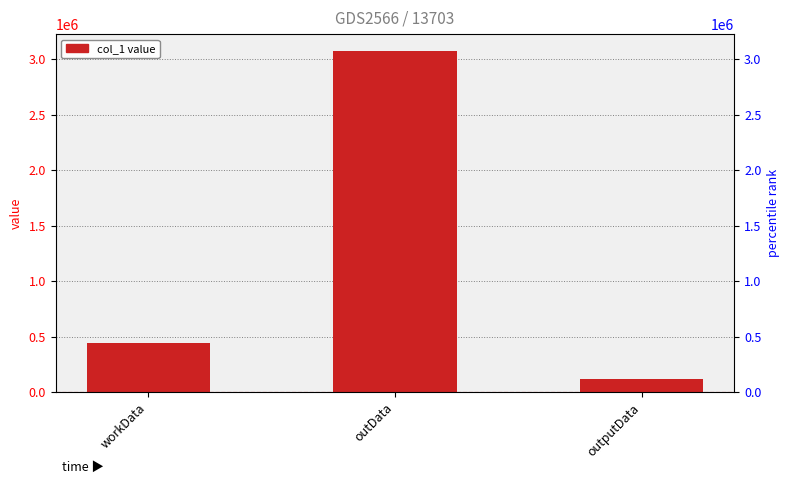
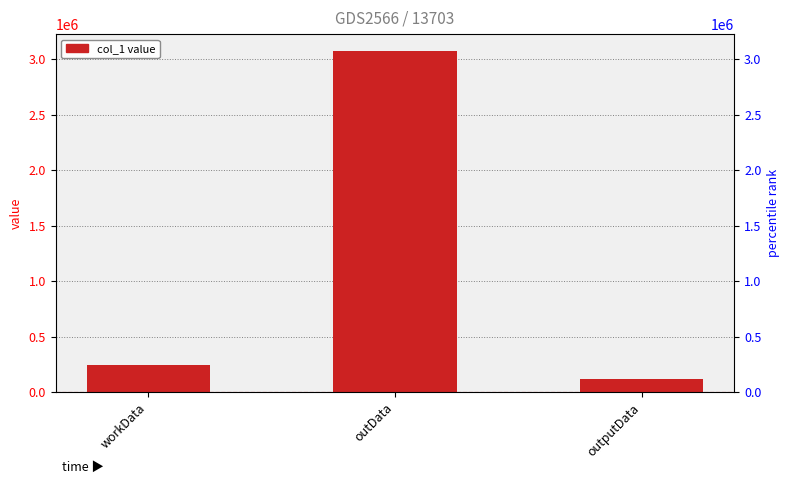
workData: 440000 -> 240000
